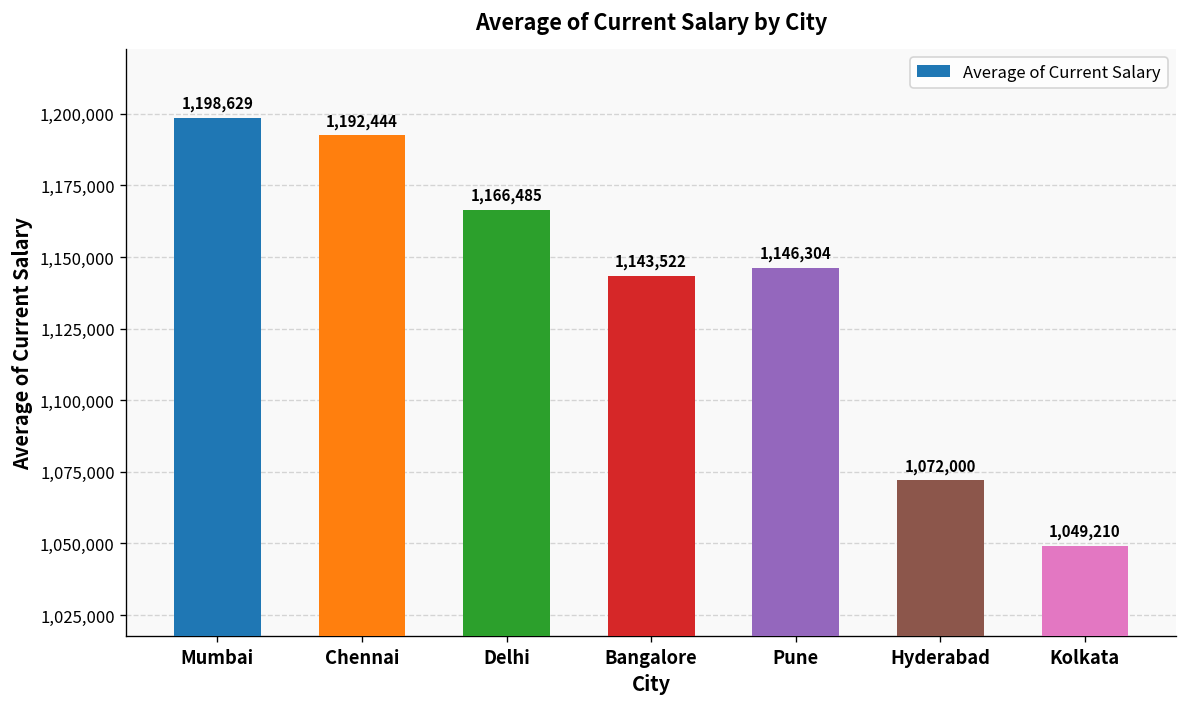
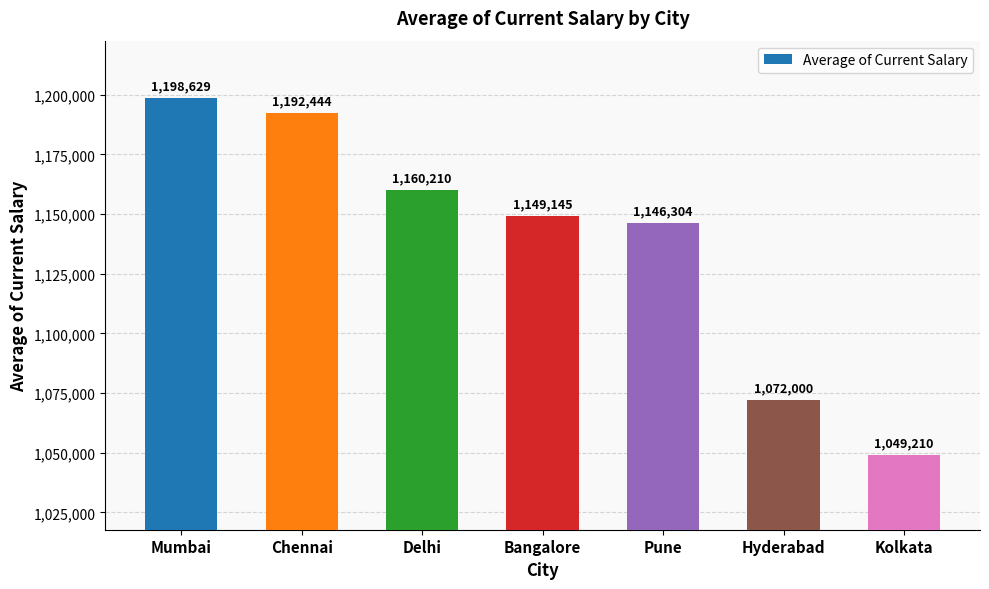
Delhi: 1,166,485 -> 1,160,210
Bangalore: 1,143,522 -> 1,149,145
